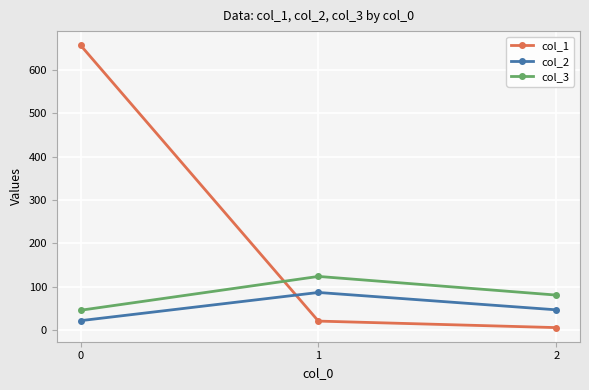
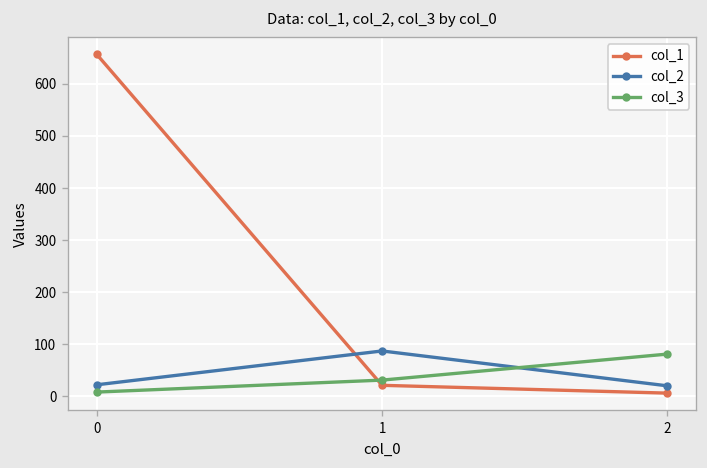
col_3, 0: 50 -> 10
col_3, 1: 120 -> 30
col_2, 2: 50 -> 20
